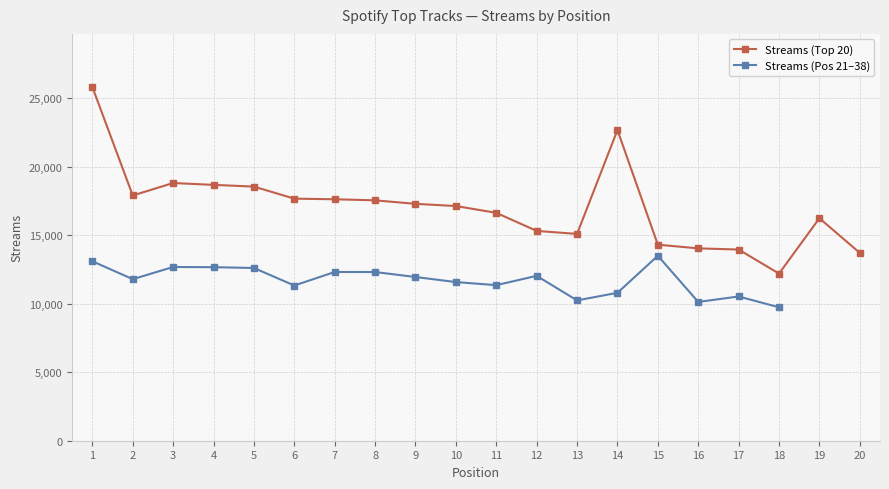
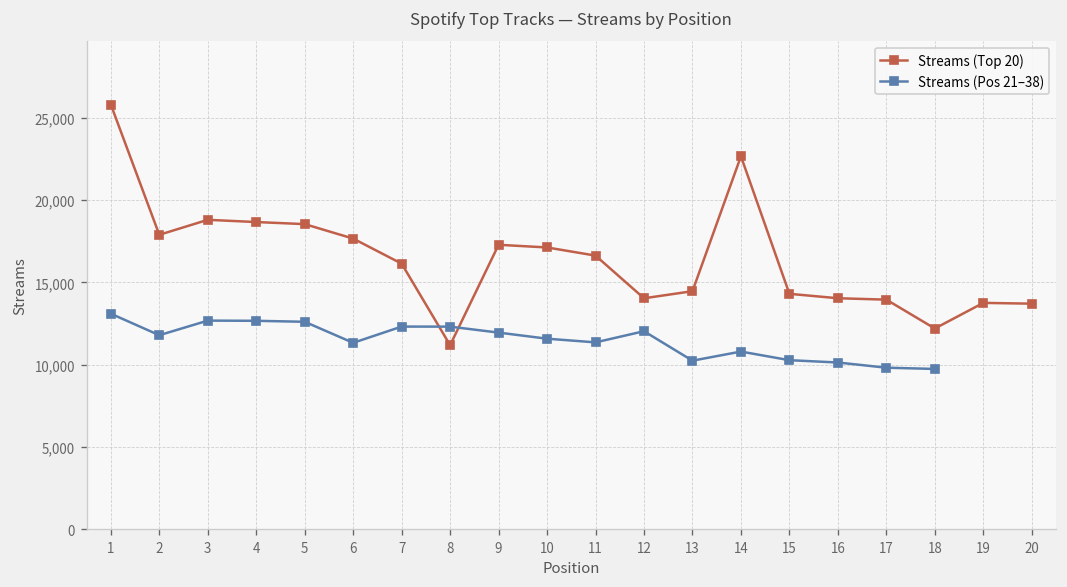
Streams (Top 20), 7: 17,600 -> 16,100
Streams (Top 20), 8: 17,500 -> 11,200
Streams (Top 20), 12: 15,300 -> 14,000
Streams (Top 20), 13: 15,100 -> 14,500
Streams (Pos 21–38), 15: 13,500 -> 10,300
Streams (Pos 21–38), 17: 10,500 -> 9,800
Streams (Top 20), 19: 16,200 -> 13,800
